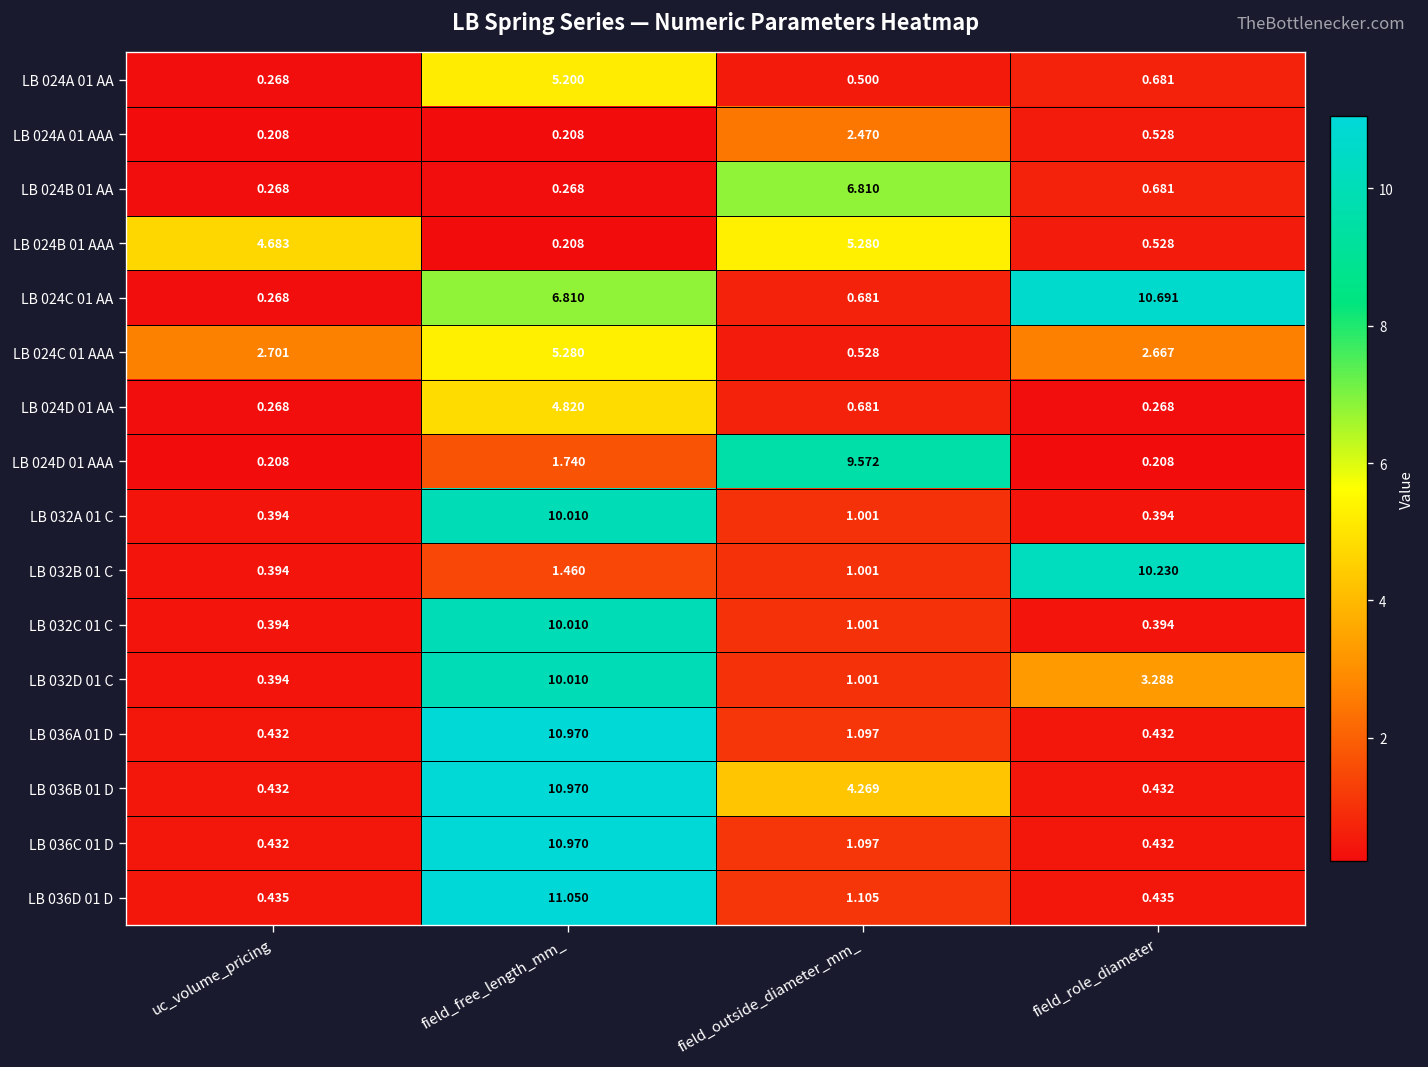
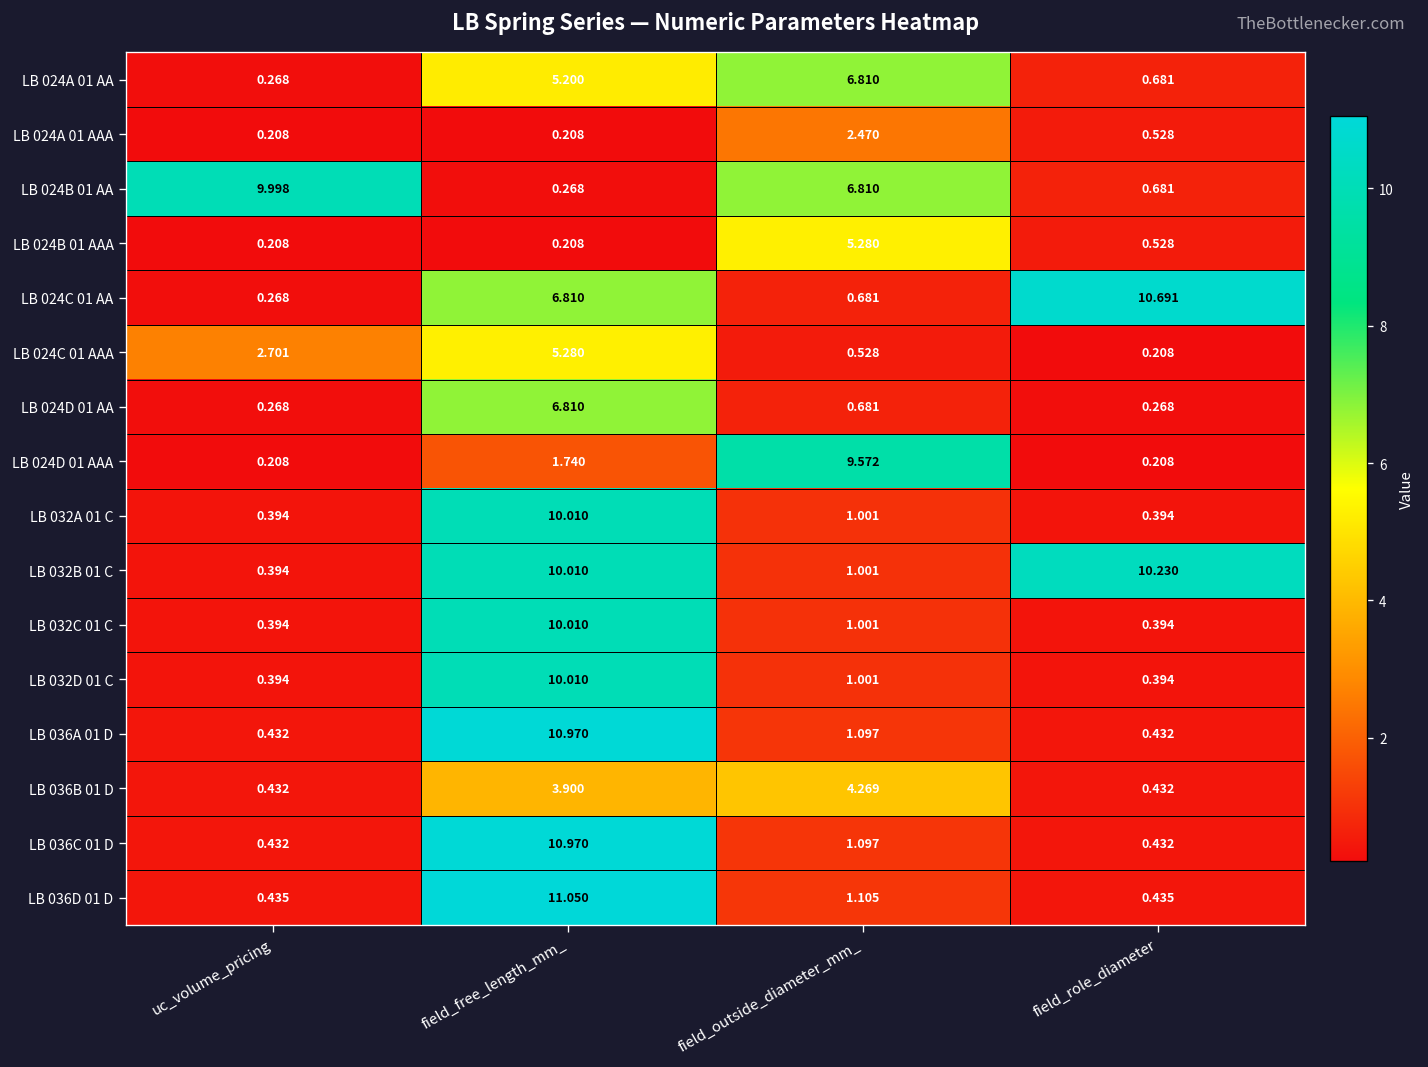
LB 024A 01 AA, field_outside_diameter_mm_: 0.500 -> 6.810
LB 024B 01 AA, uc_volume_pricing: 0.268 -> 9.998
LB 024B 01 AAA, uc_volume_pricing: 4.683 -> 0.208
LB 024C 01 AAA, field_role_diameter: 2.667 -> 0.208
LB 024D 01 AA, field_free_length_mm_: 4.820 -> 6.810
LB 032B 01 C, field_free_length_mm_: 1.460 -> 10.010
LB 032D 01 C, field_role_diameter: 3.288 -> 0.394
LB 036B 01 D, field_free_length_mm_: 10.970 -> 3.900
